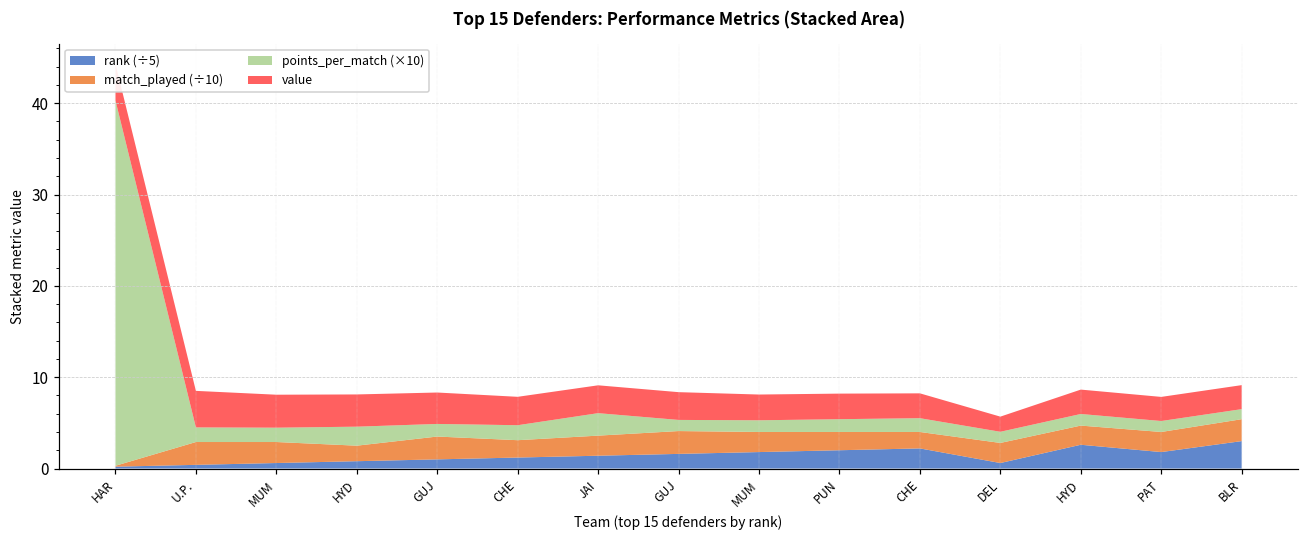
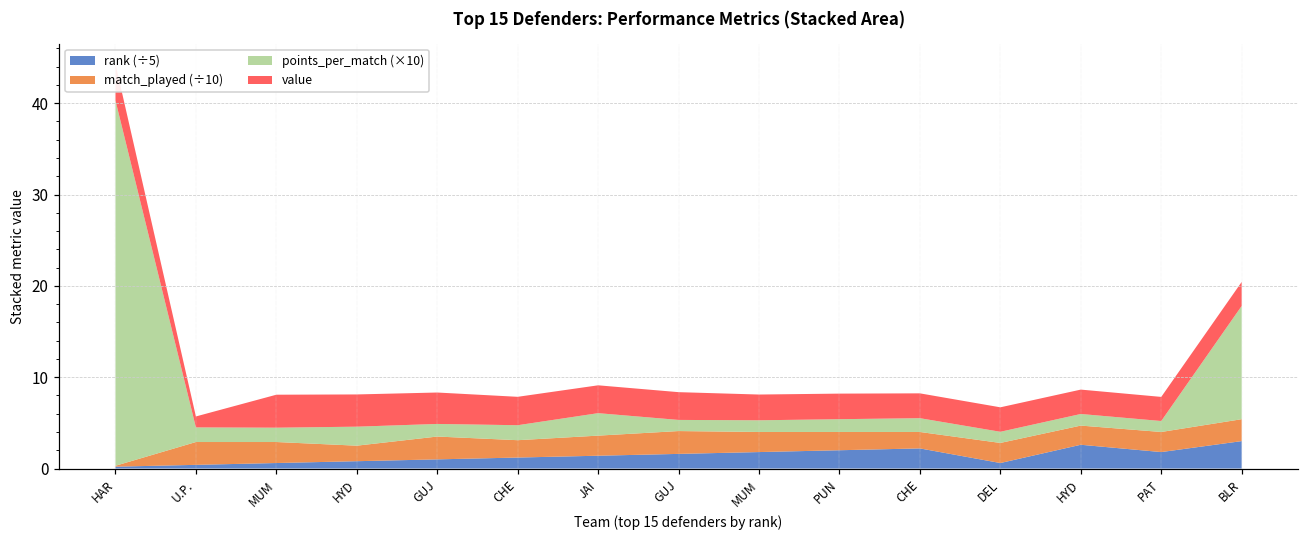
value, U.P.: 4 -> 1
value, DEL: 2 -> 3
points_per_match (×10), BLR: 1 -> 12
